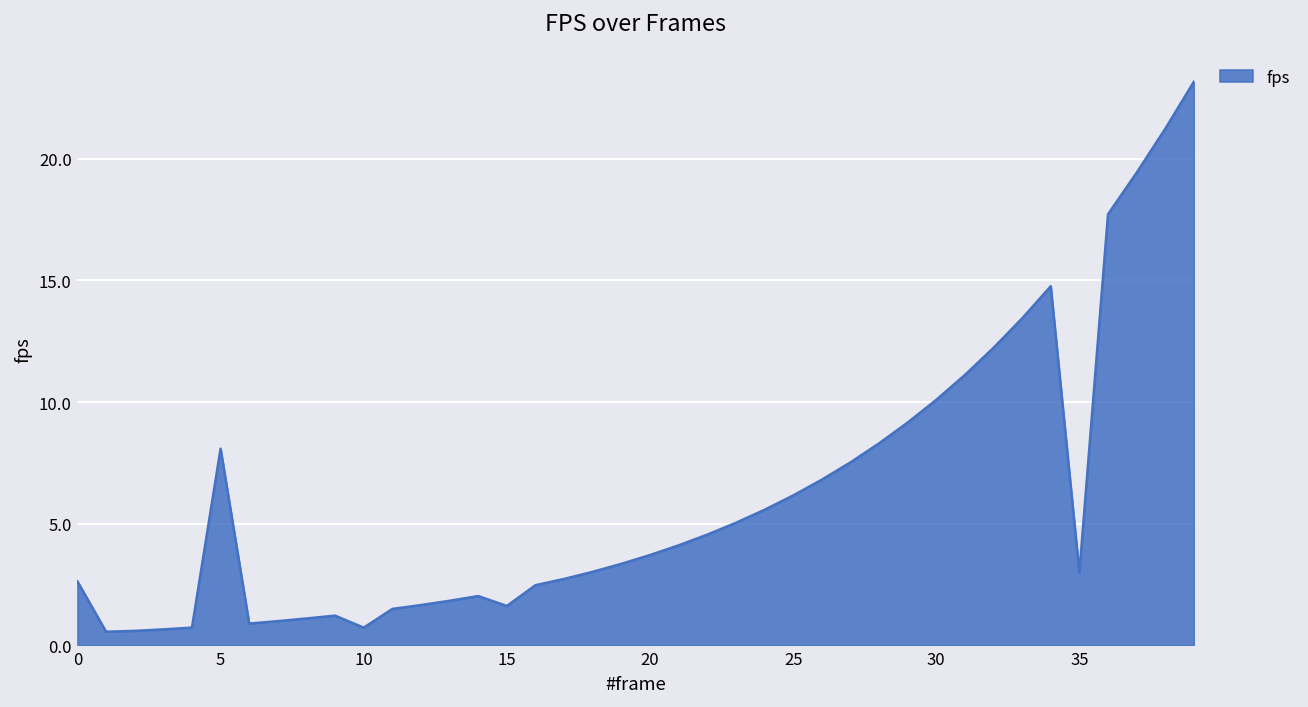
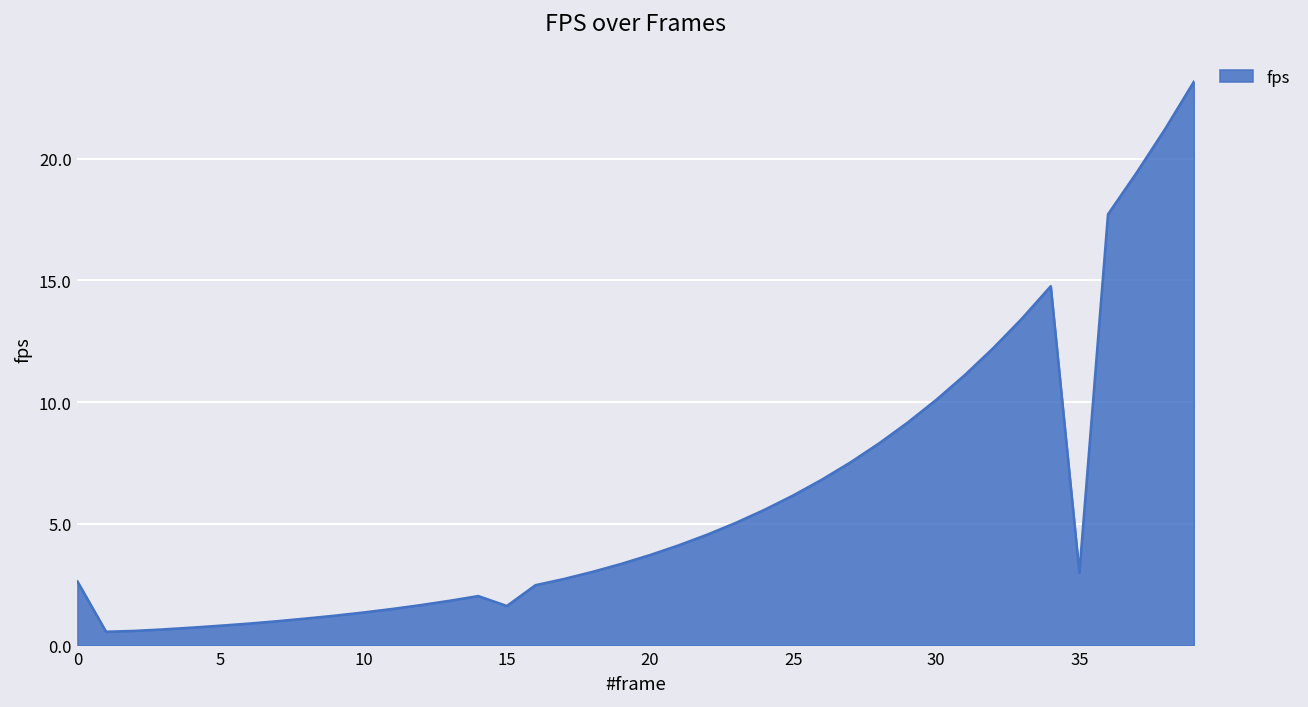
5: 8.1 -> 0.8
10: 0.7 -> 1.4
